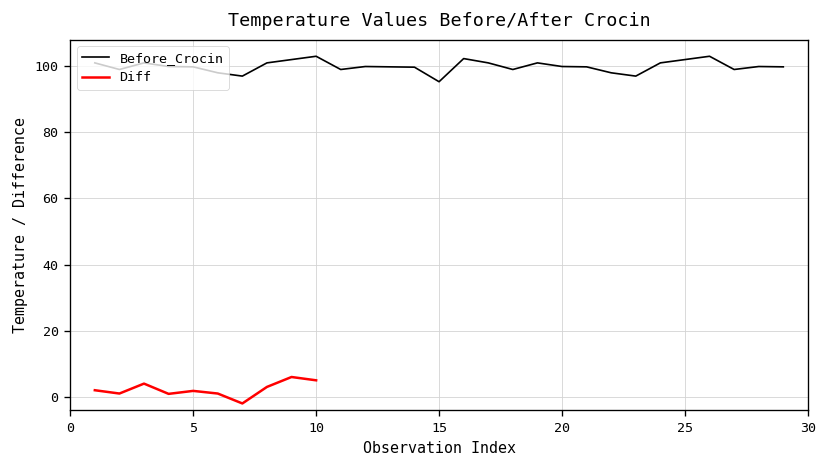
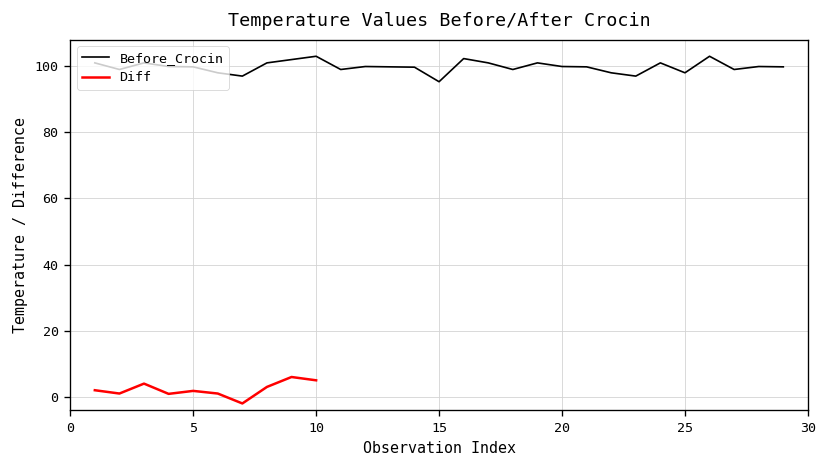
Before_Crocin, 25: 102 -> 98
